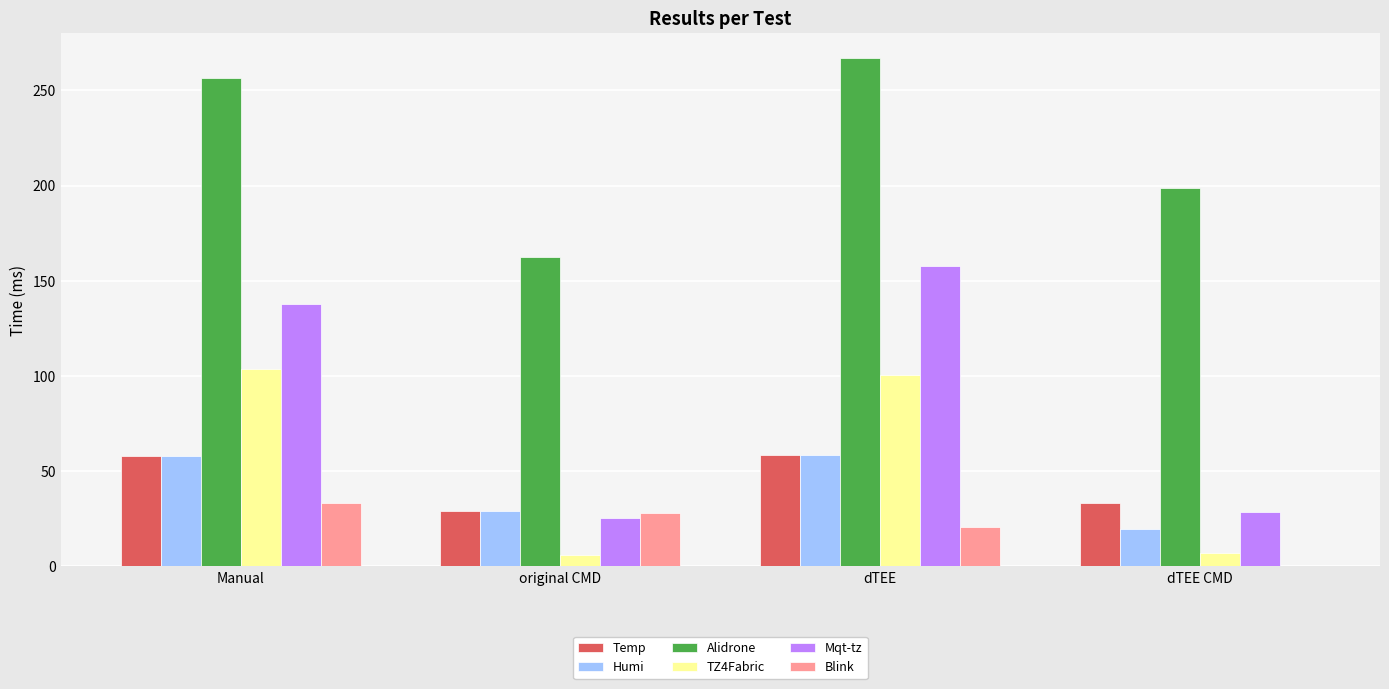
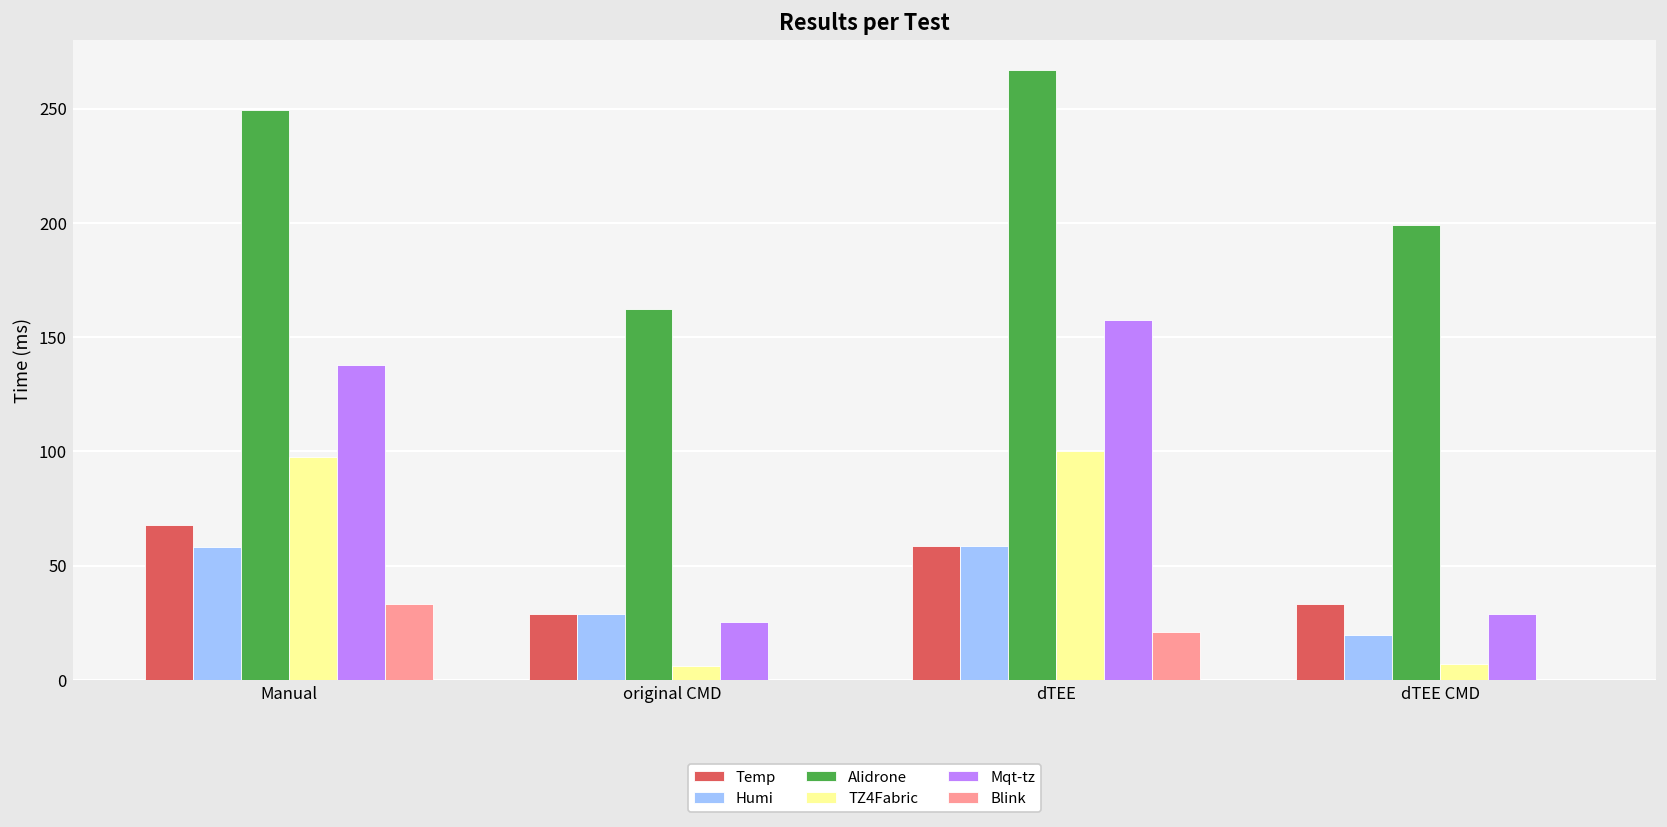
Temp, Manual: 58 -> 68
Alidrone, Manual: 256 -> 249
TZ4Fabric, Manual: 104 -> 98
Blink, original CMD: 28 -> 0
